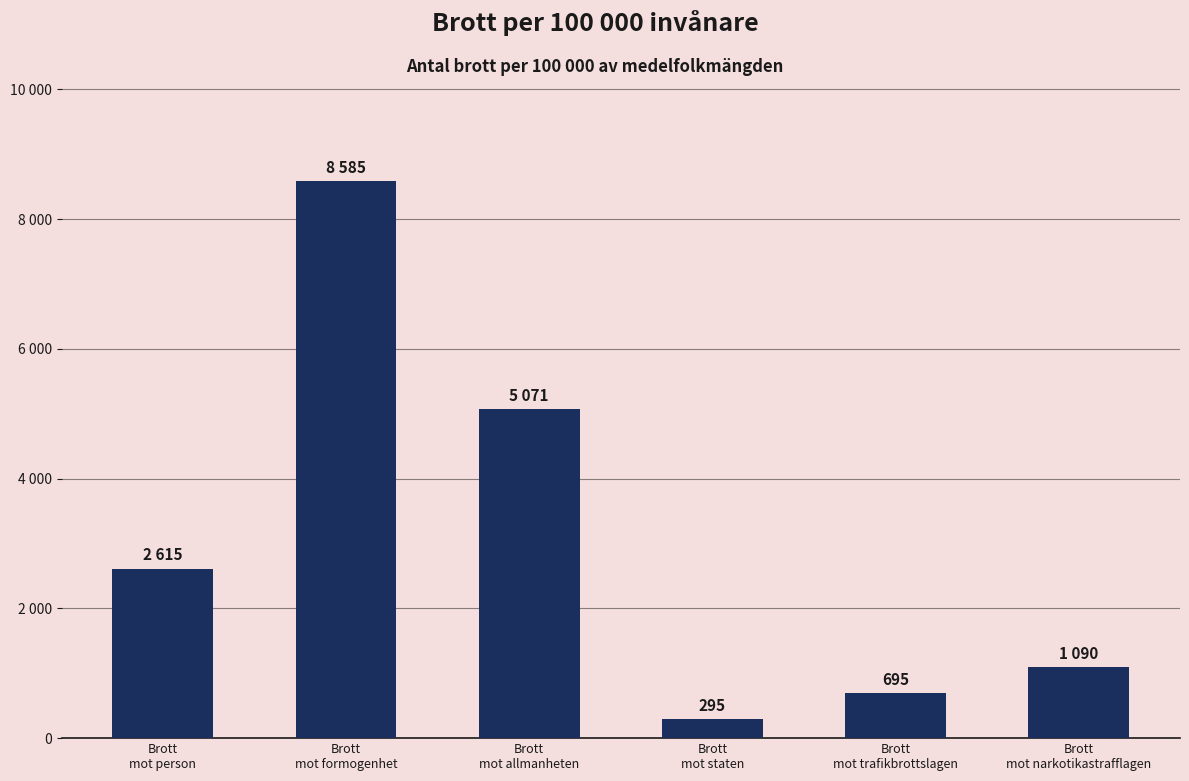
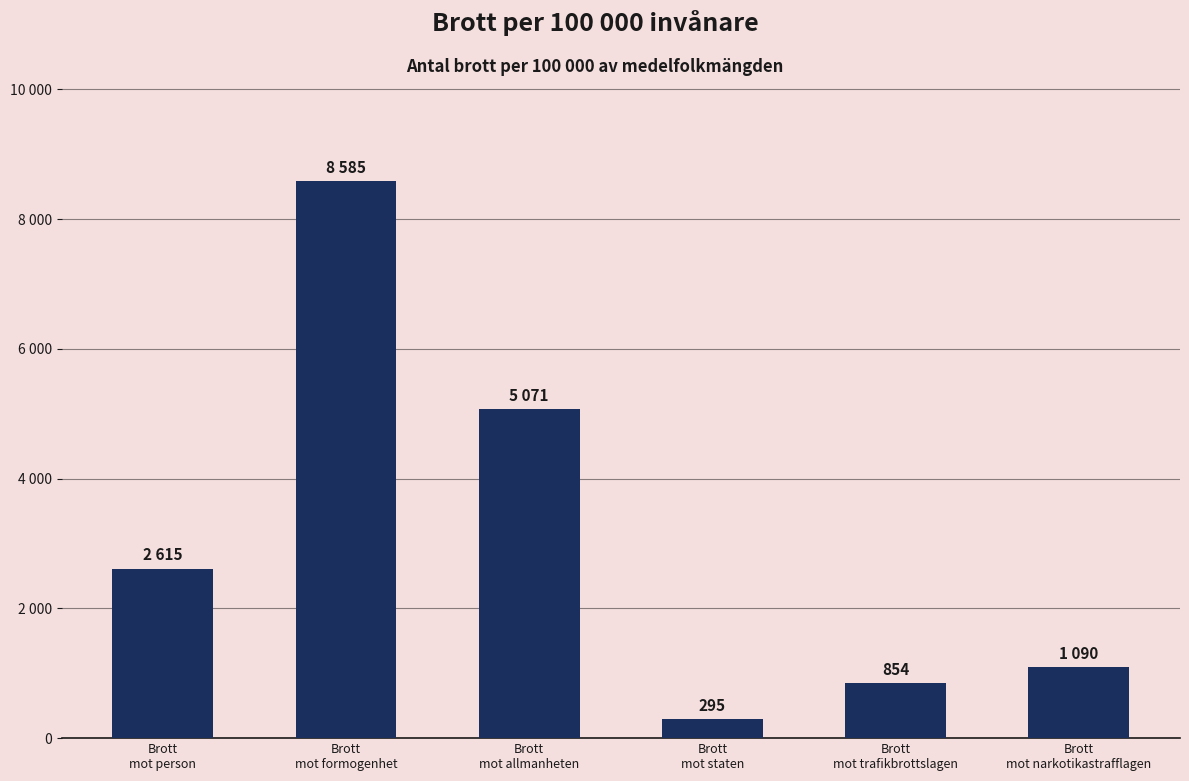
Brott mot trafikbrottslagen: 695 -> 854
